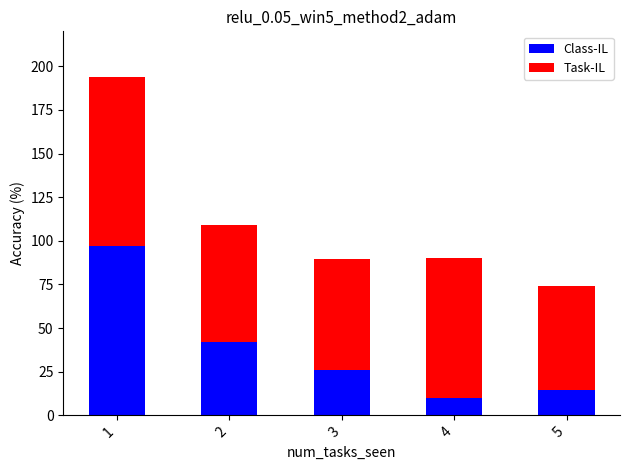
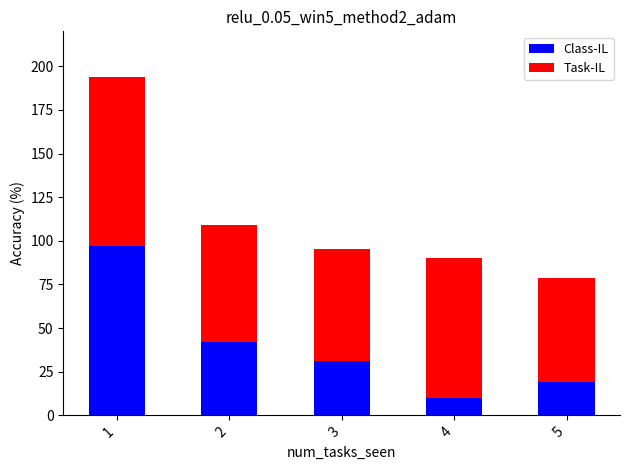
Class-IL, 3: 26 -> 31
Class-IL, 5: 15 -> 19
